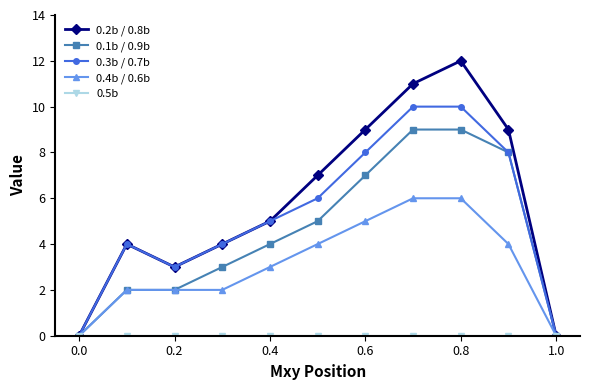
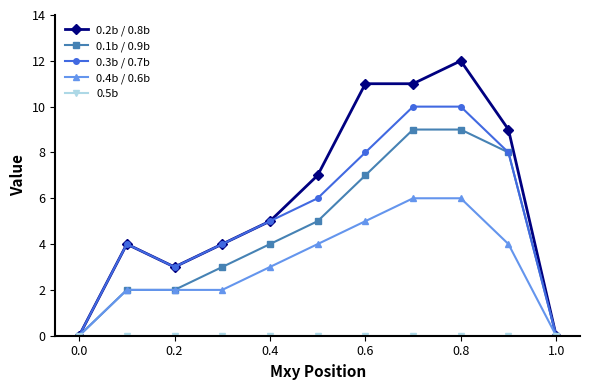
0.2b / 0.8b, 0.6: 9 -> 11
